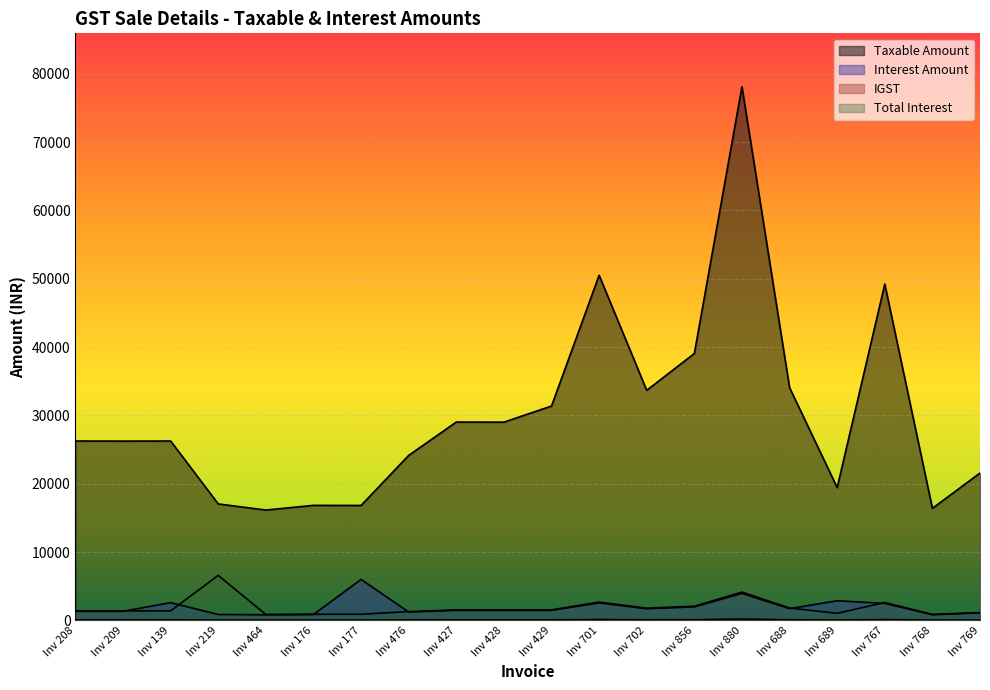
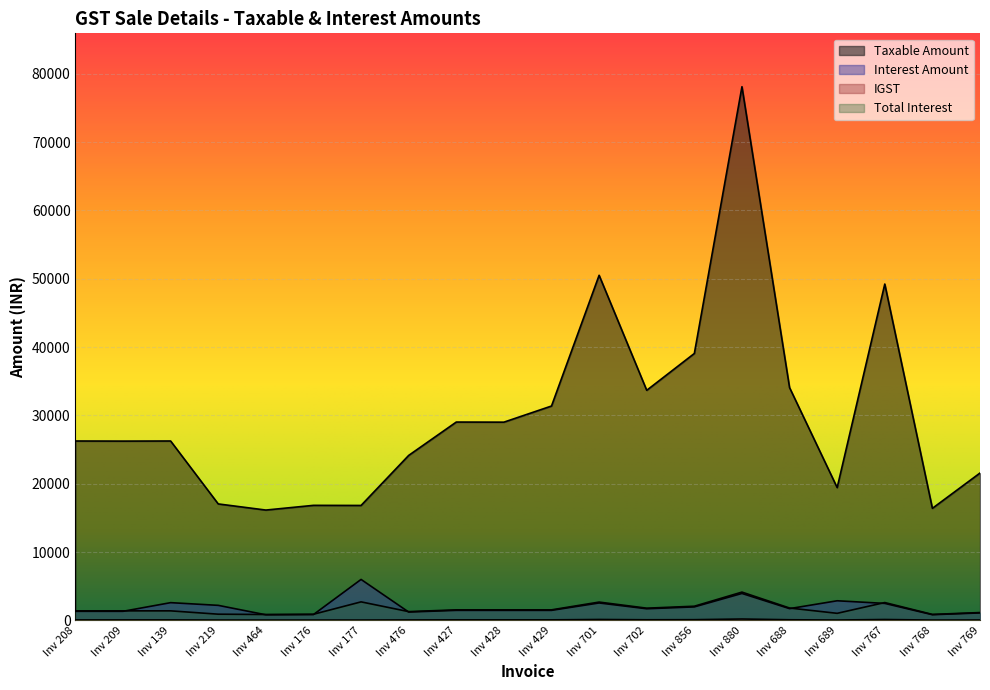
Interest Amount, Inv 219: 1000 -> 2000
Total Interest, Inv 219: 7000 -> 1000
Total Interest, Inv 177: 1000 -> 3000
